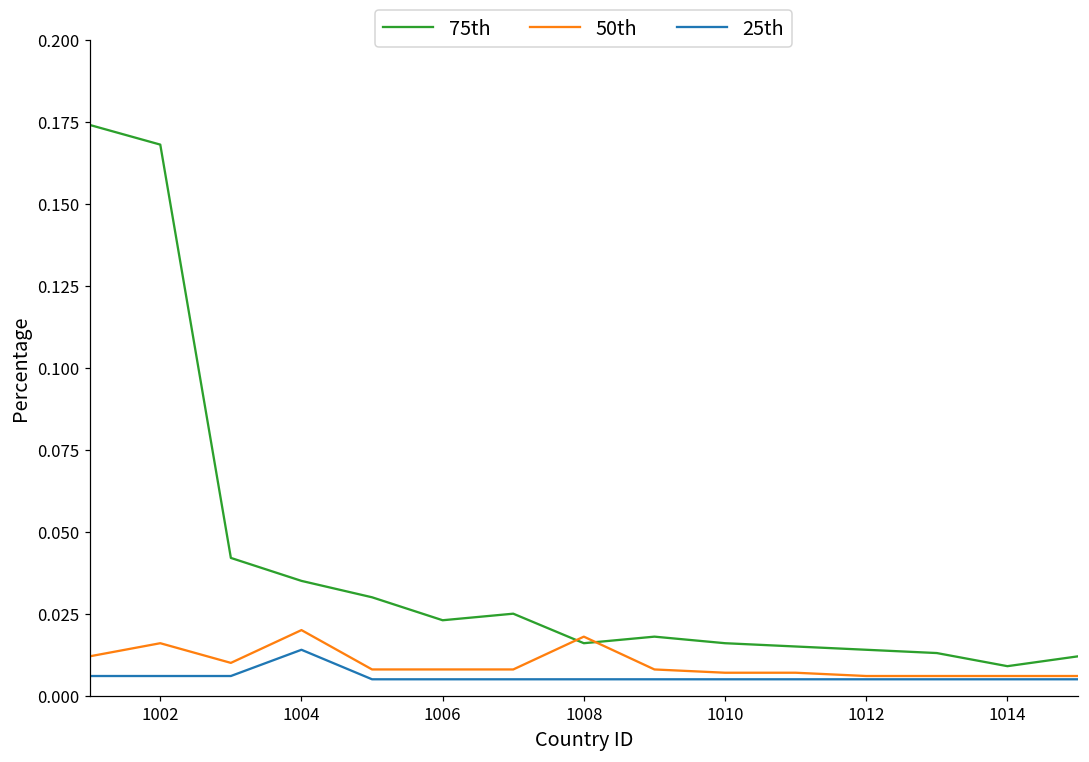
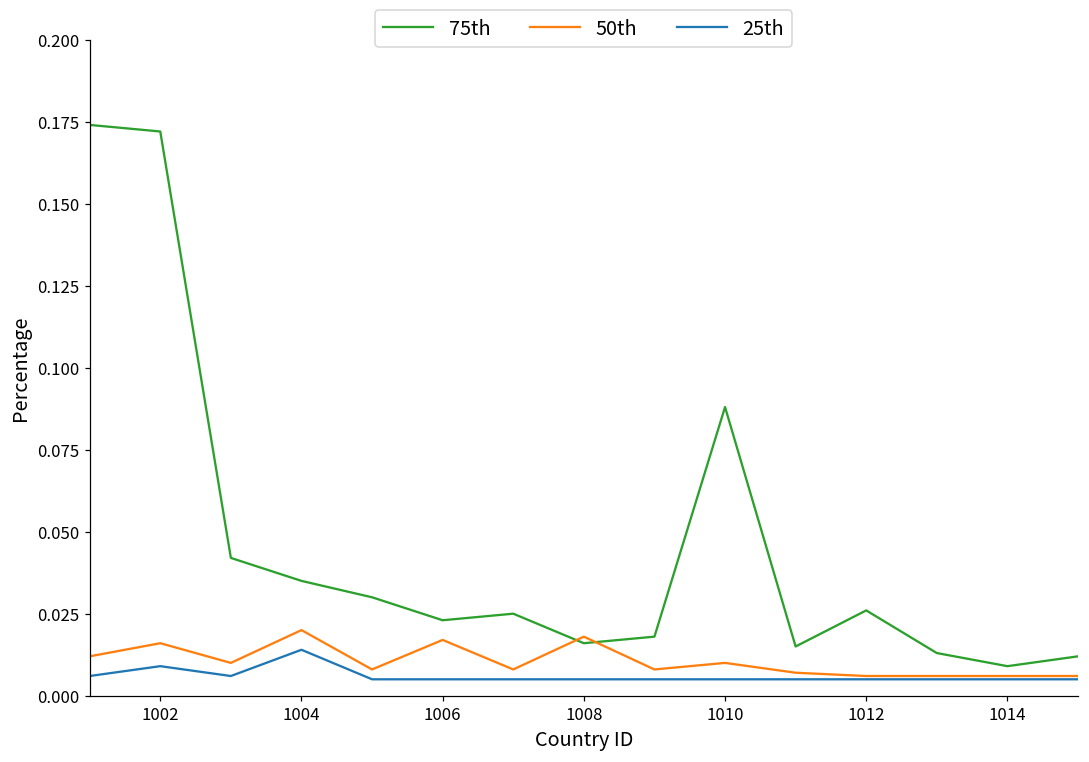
75th, 1002: 0.168 -> 0.172
25th, 1002: 0.006 -> 0.009
50th, 1006: 0.008 -> 0.017
75th, 1010: 0.016 -> 0.088
50th, 1010: 0.007 -> 0.010
75th, 1012: 0.014 -> 0.026
